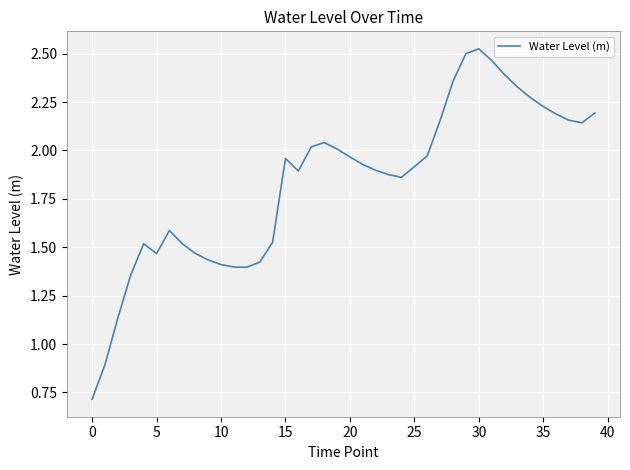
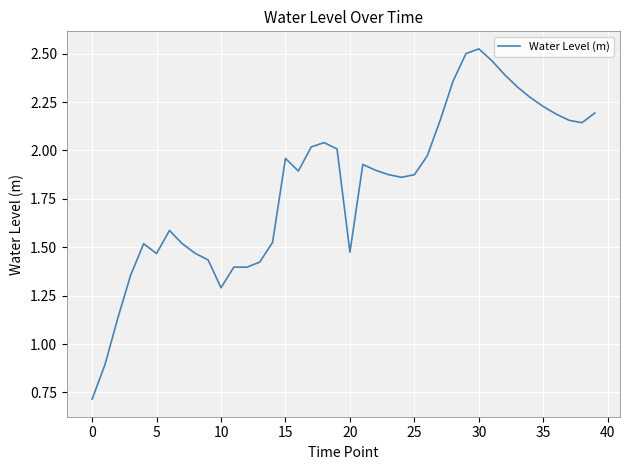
10: 1.41 -> 1.29
20: 1.97 -> 1.47
25: 1.92 -> 1.87
